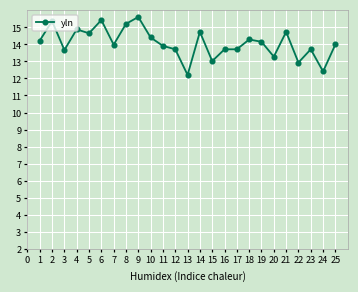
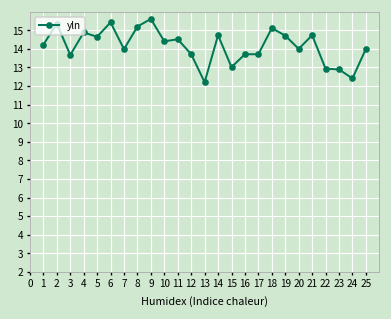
11: 13.9 -> 14.5
18: 14.3 -> 15.1
19: 14.2 -> 14.7
20: 13.3 -> 14.0
23: 13.7 -> 12.9
